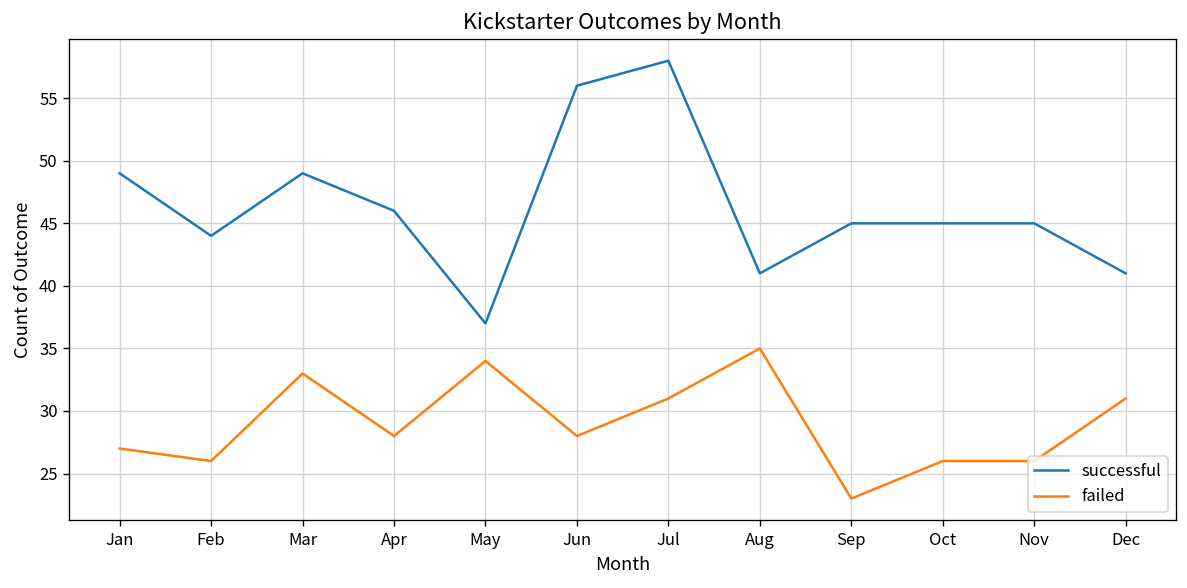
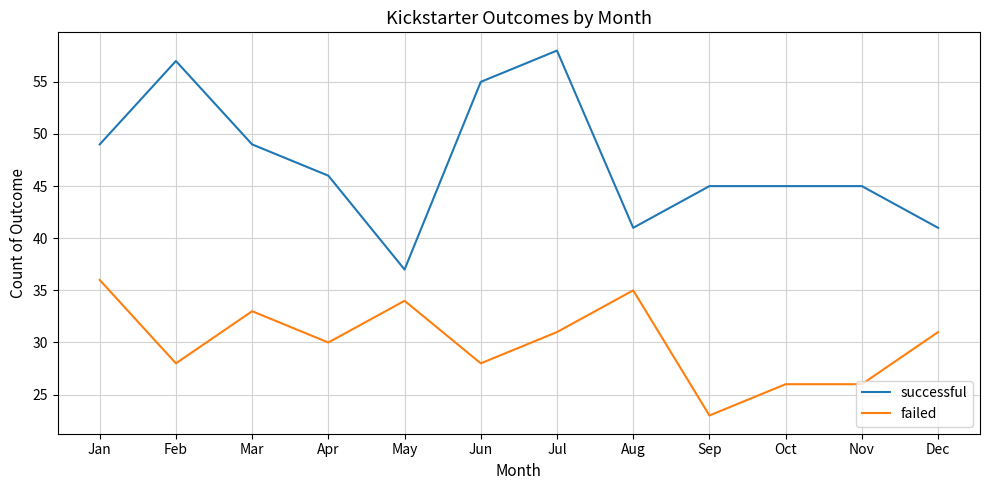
failed, Jan: 27 -> 36
successful, Feb: 44 -> 57
failed, Feb: 26 -> 28
failed, Apr: 28 -> 30
successful, Jun: 56 -> 55
